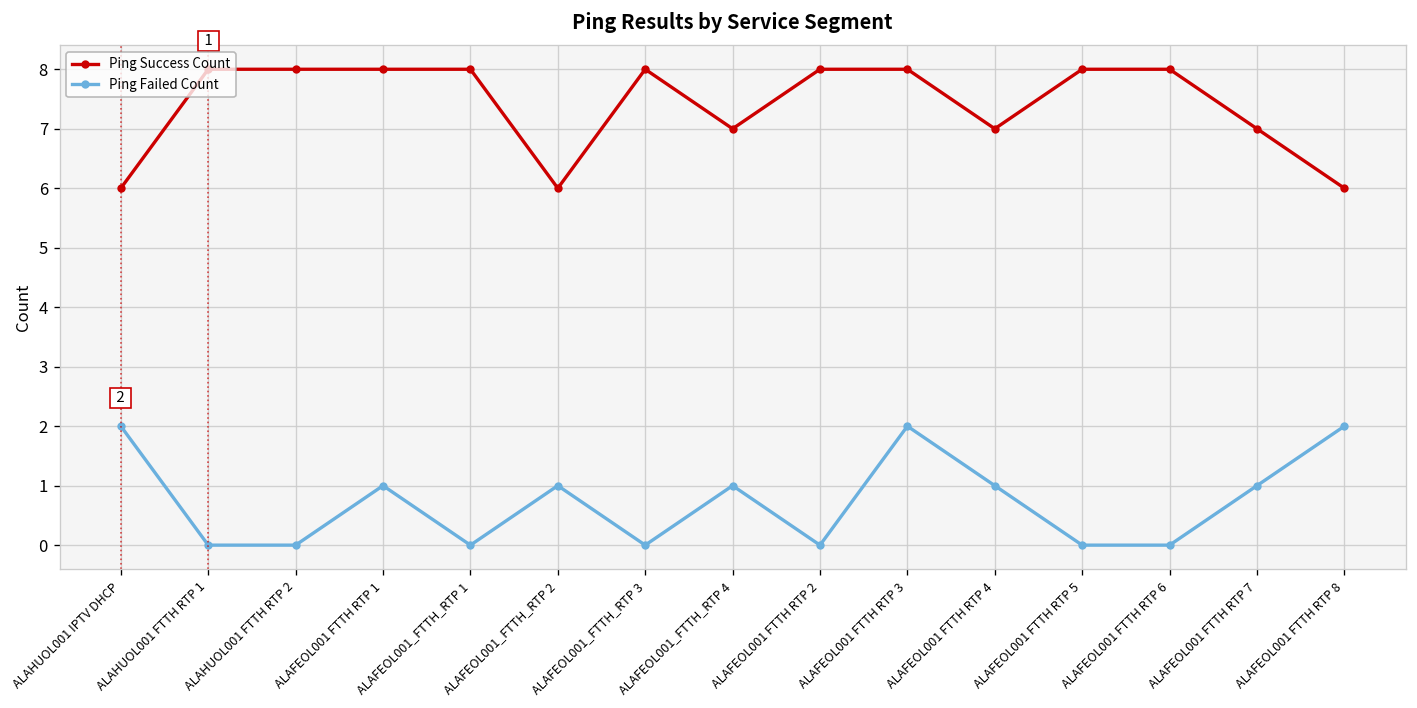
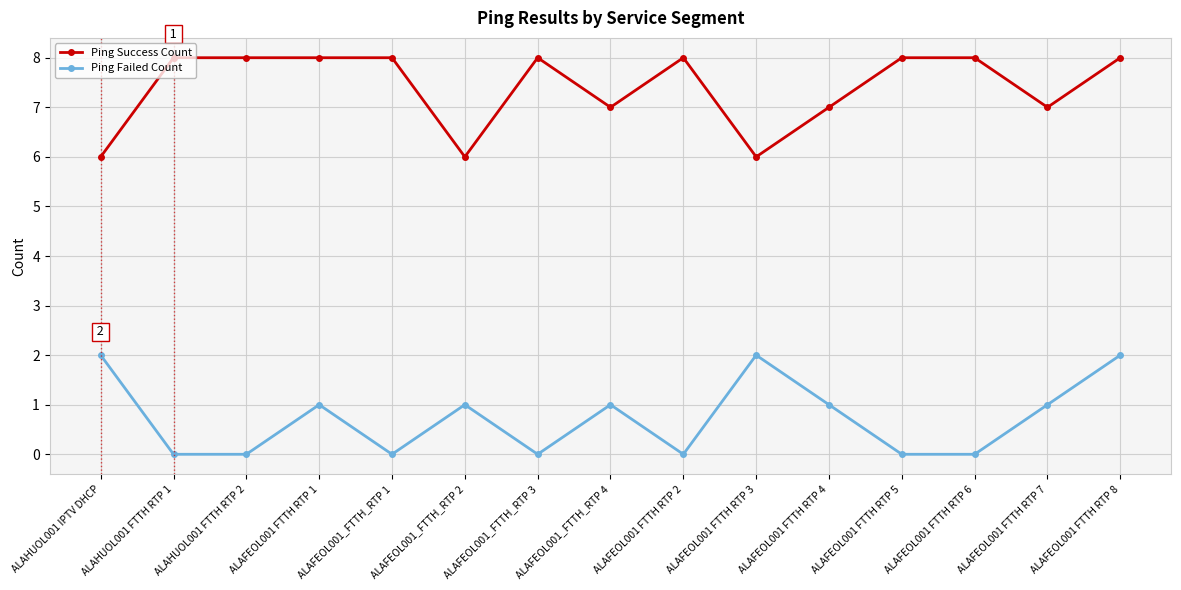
Ping Success Count, ALAFEOL001 FTTH RTP 3: 8 -> 6
Ping Success Count, ALAFEOL001 FTTH RTP 8: 6 -> 8
